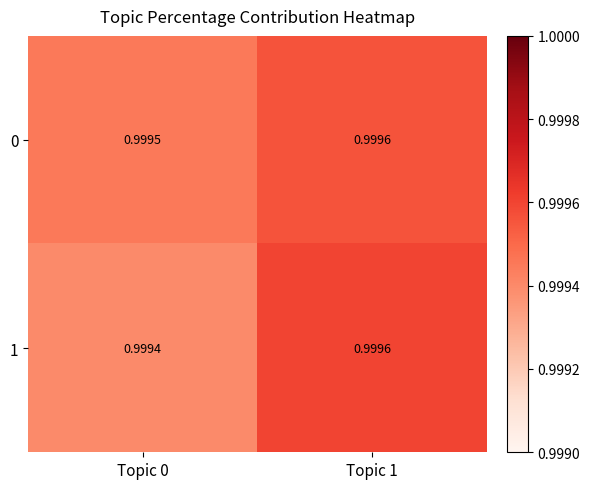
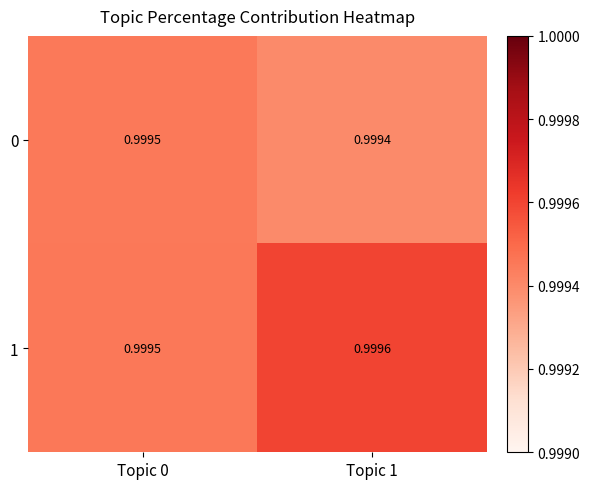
0, Topic 1: 0.9996 -> 0.9994
1, Topic 0: 0.9994 -> 0.9995
